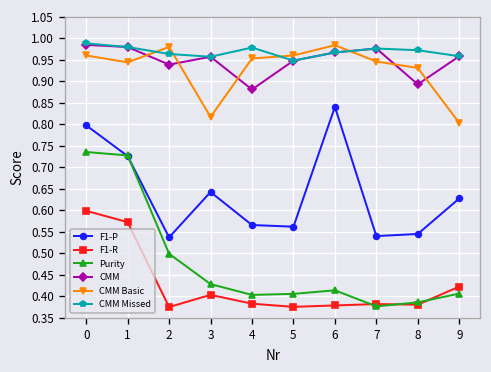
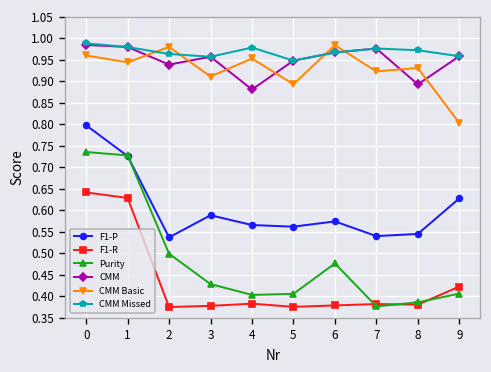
F1-R, 0: 0.60 -> 0.64
F1-R, 1: 0.57 -> 0.63
F1-P, 3: 0.64 -> 0.59
F1-R, 3: 0.40 -> 0.38
CMM Basic, 3: 0.82 -> 0.91
CMM Basic, 5: 0.96 -> 0.89
F1-P, 6: 0.84 -> 0.57
Purity, 6: 0.41 -> 0.48
CMM Basic, 7: 0.95 -> 0.92
